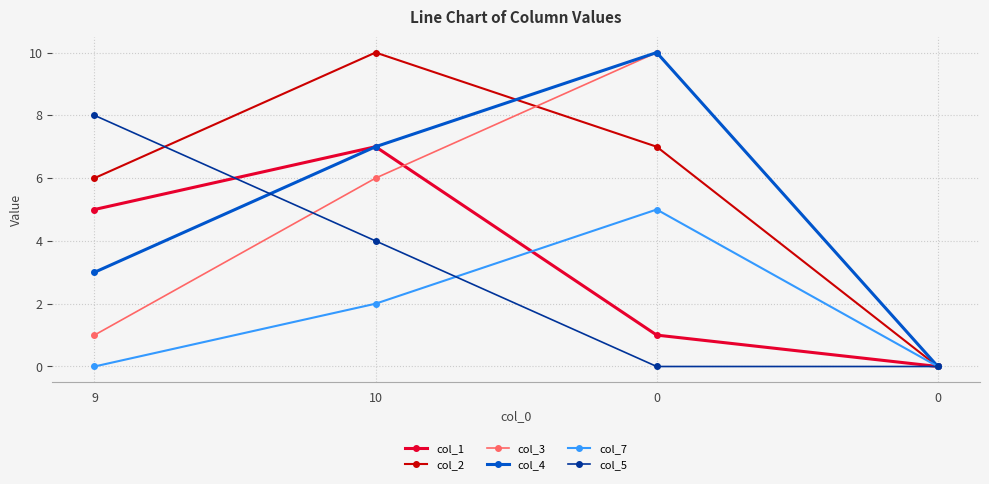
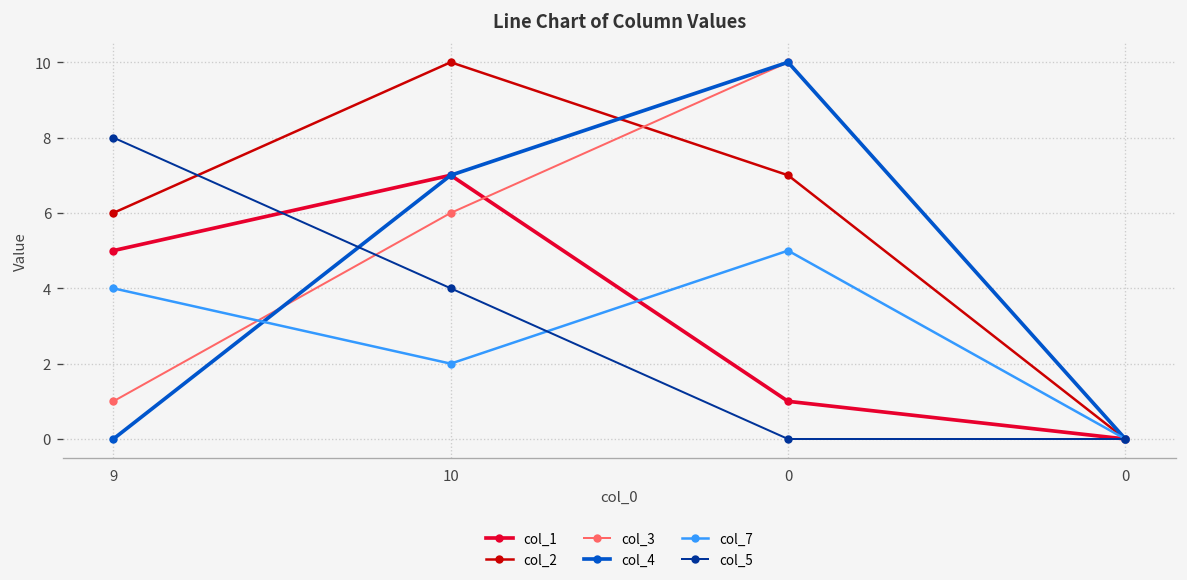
col_4, 9: 3 -> 0
col_7, 9: 0 -> 4
